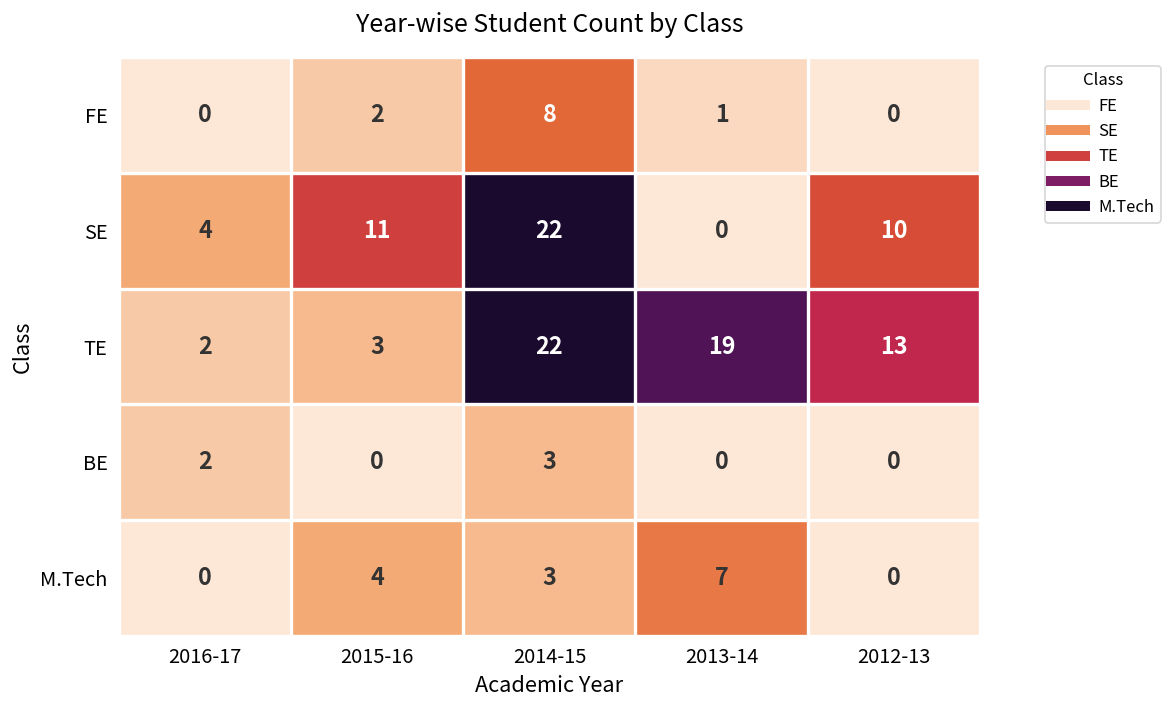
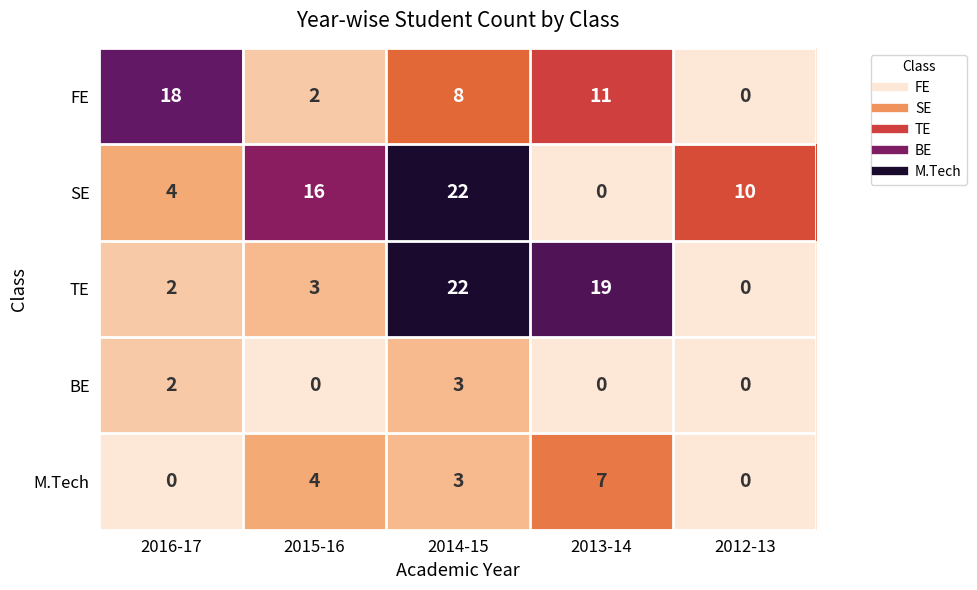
FE, 2016-17: 0 -> 18
FE, 2013-14: 1 -> 11
SE, 2015-16: 11 -> 16
TE, 2012-13: 13 -> 0
